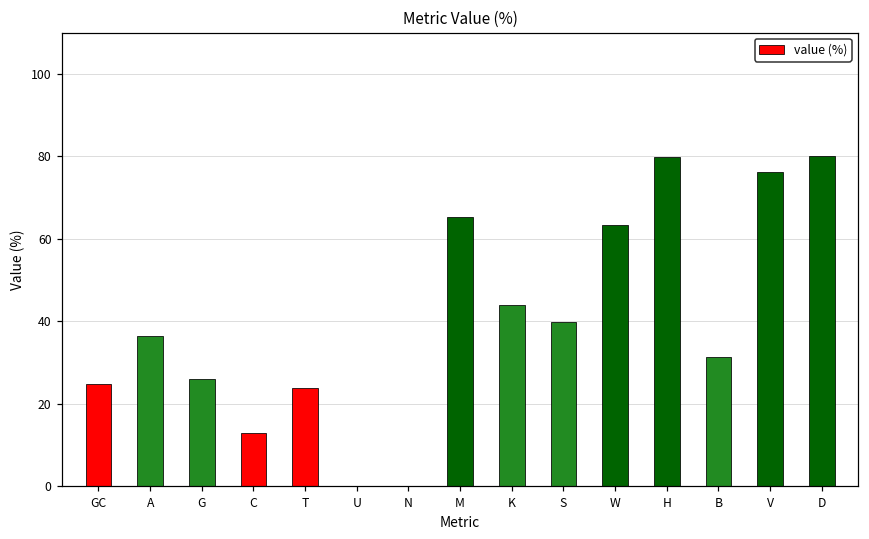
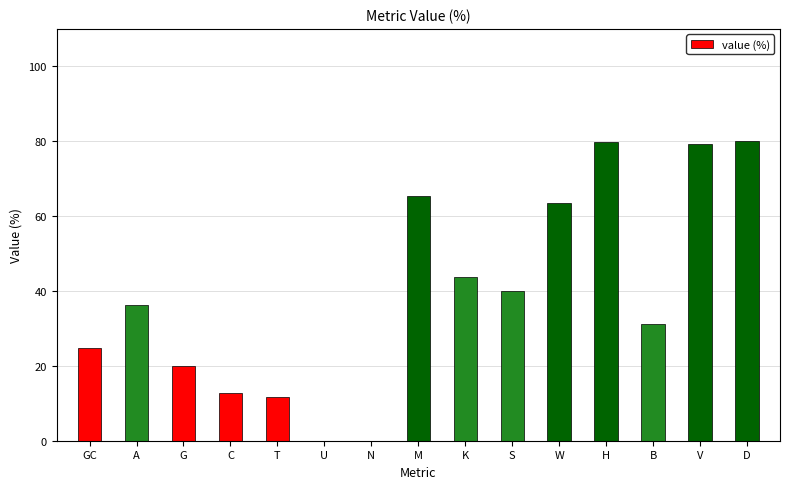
G: 26 -> 20
T: 24 -> 12
V: 76 -> 79
